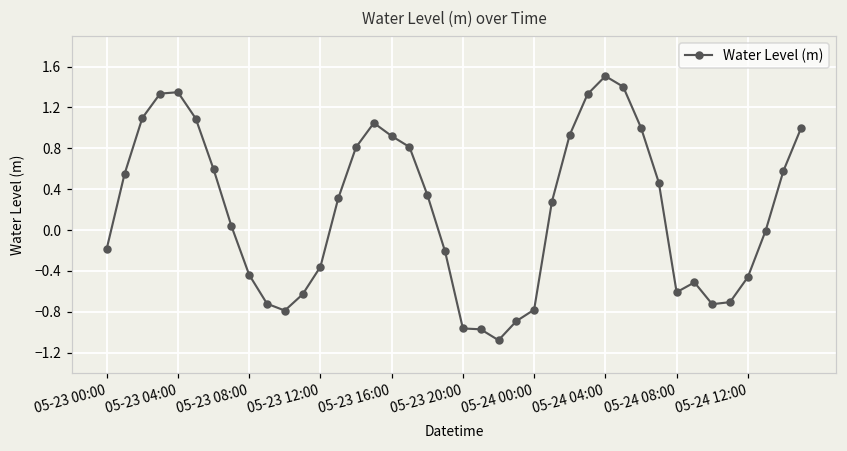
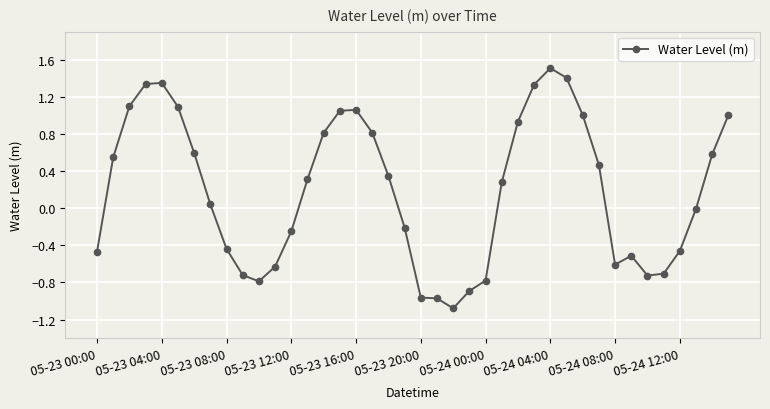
05-23 00:00: -0.2 -> -0.5
05-23 12:00: -0.4 -> -0.2
05-23 16:00: 0.9 -> 1.1
